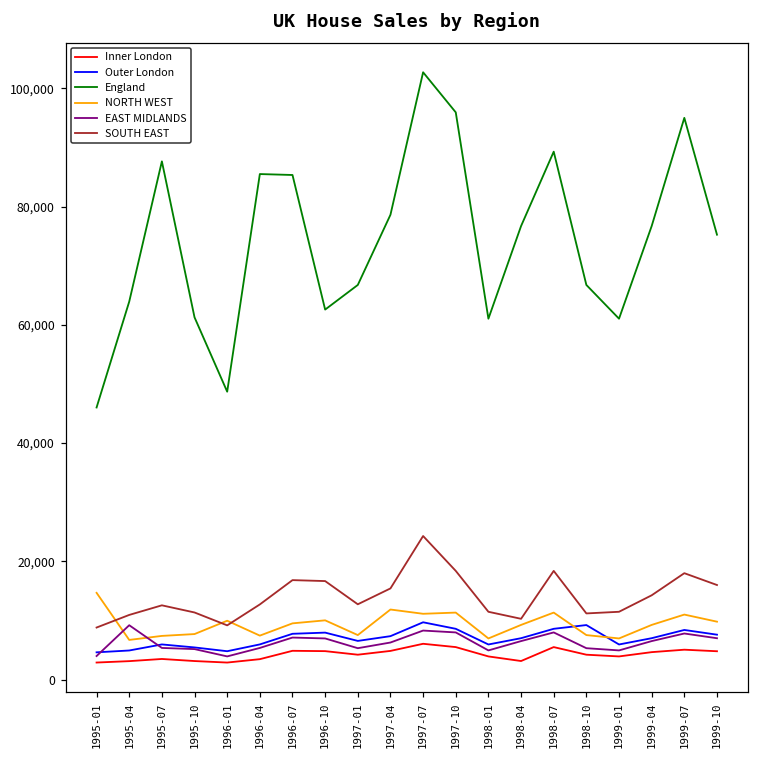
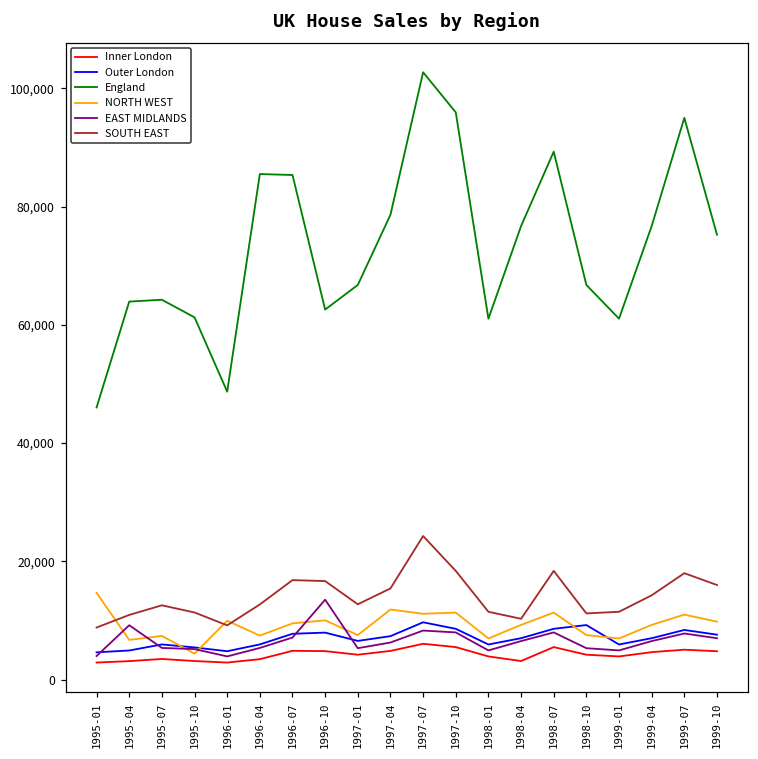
England, 1995-07: 88,000 -> 64,000
NORTH WEST, 1995-10: 8,000 -> 4,000
EAST MIDLANDS, 1996-10: 7,000 -> 14,000
